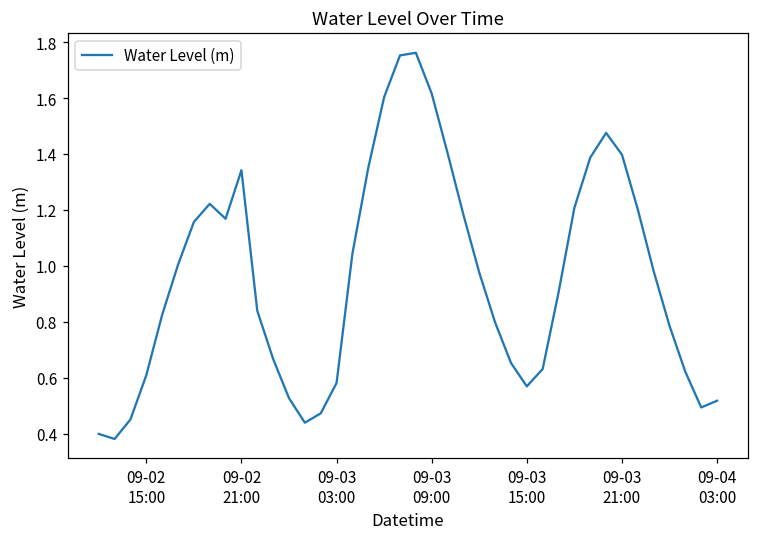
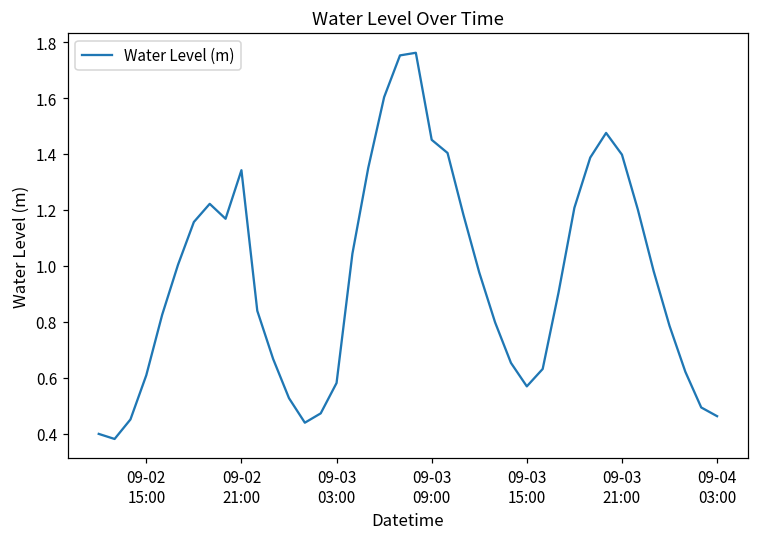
09-03 09:00: 1.62 -> 1.45
09-04 03:00: 0.52 -> 0.46
